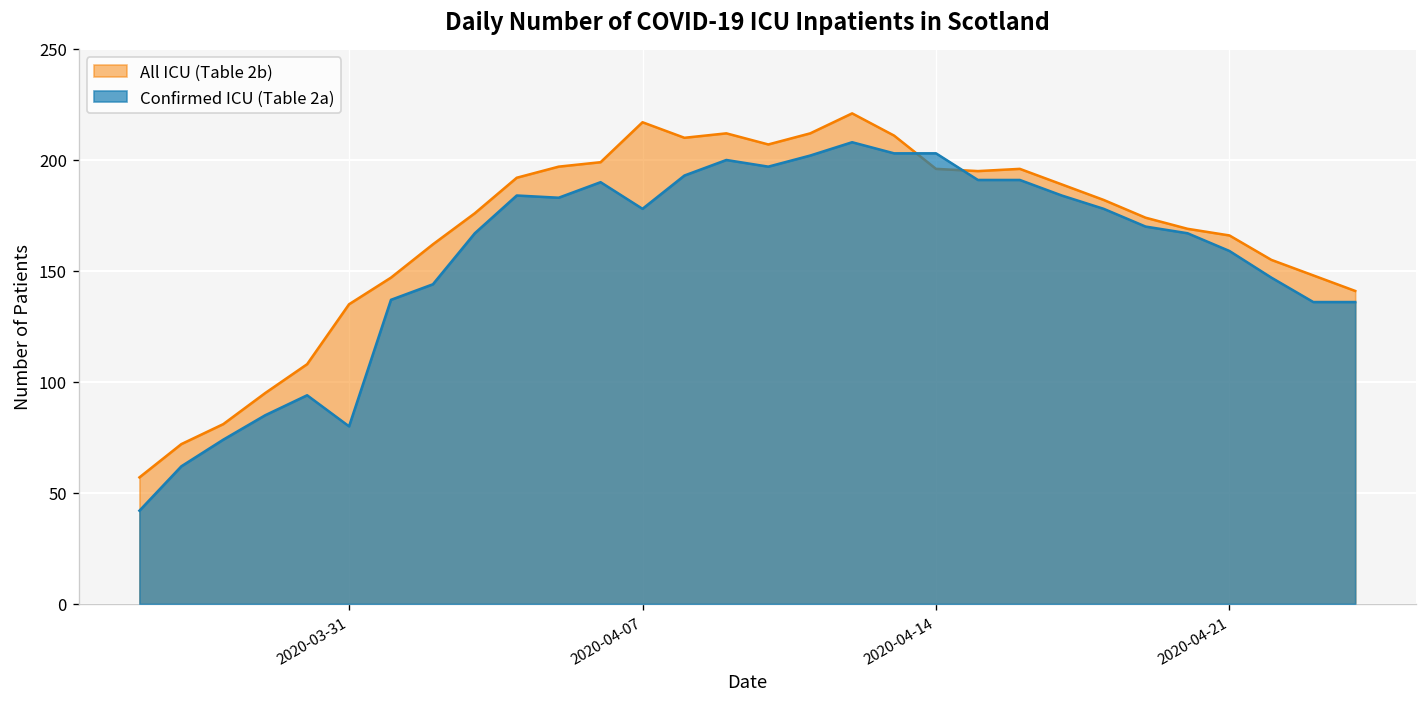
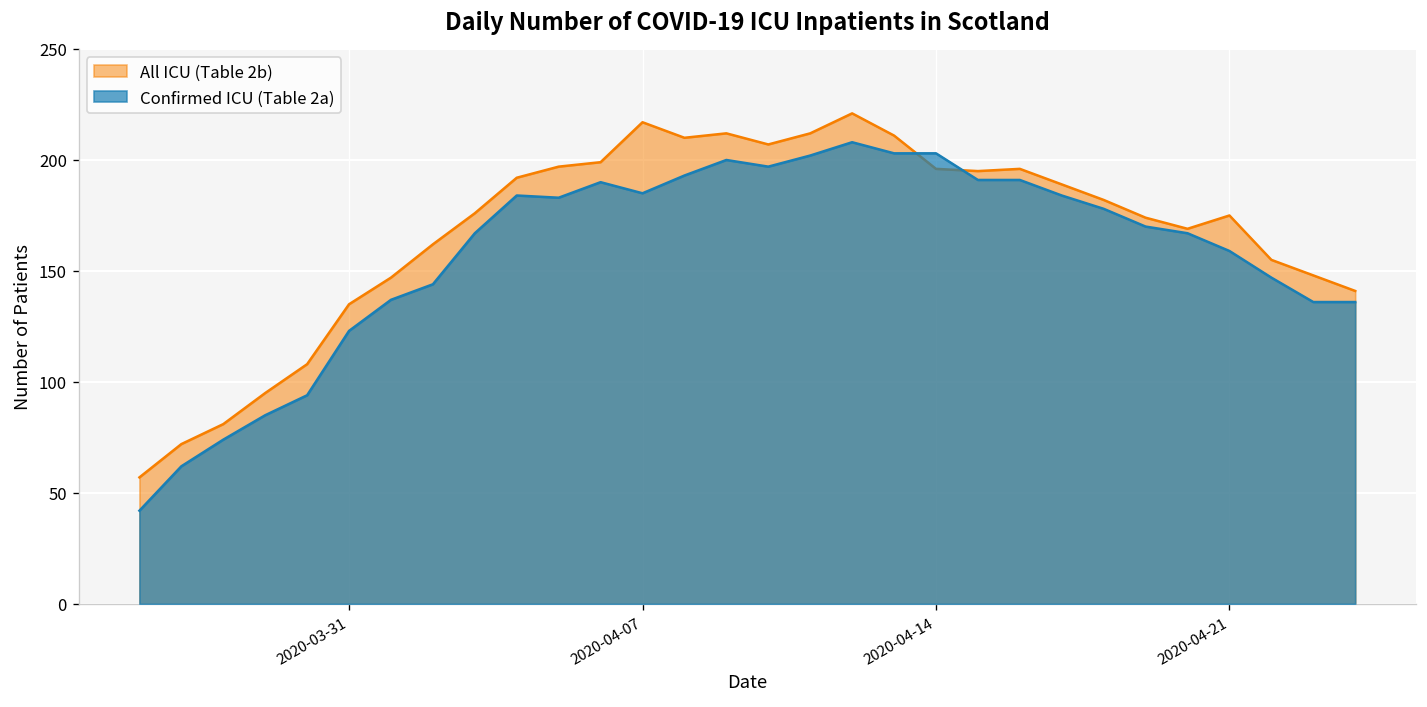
Confirmed ICU (Table 2a), 2020-03-31: 80 -> 123
Confirmed ICU (Table 2a), 2020-04-07: 178 -> 185
All ICU (Table 2b), 2020-04-21: 166 -> 175
